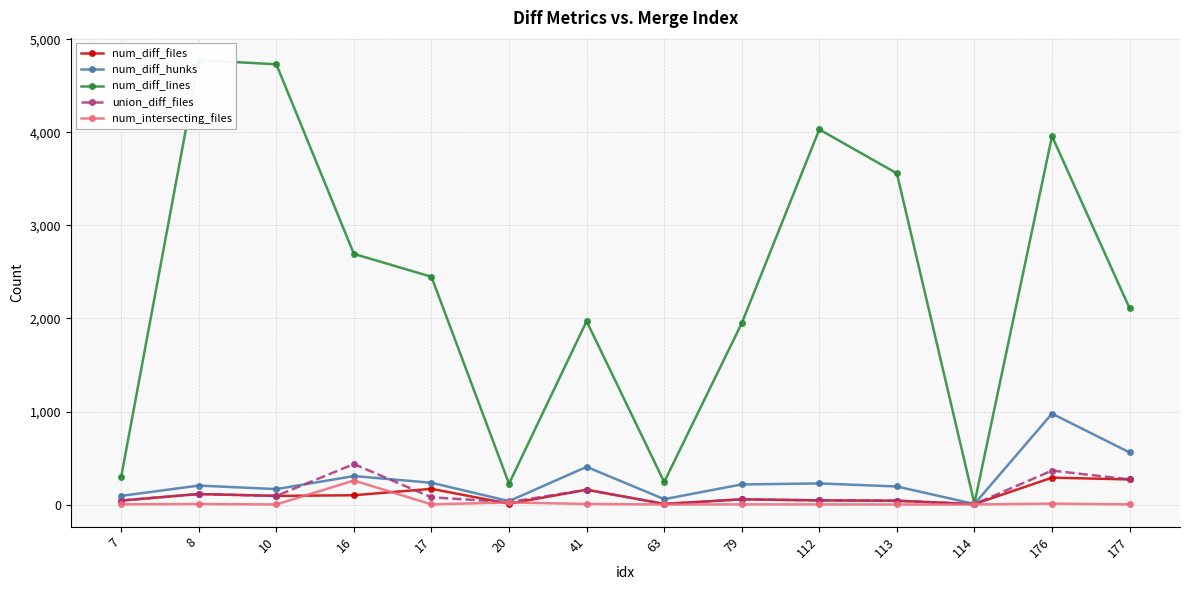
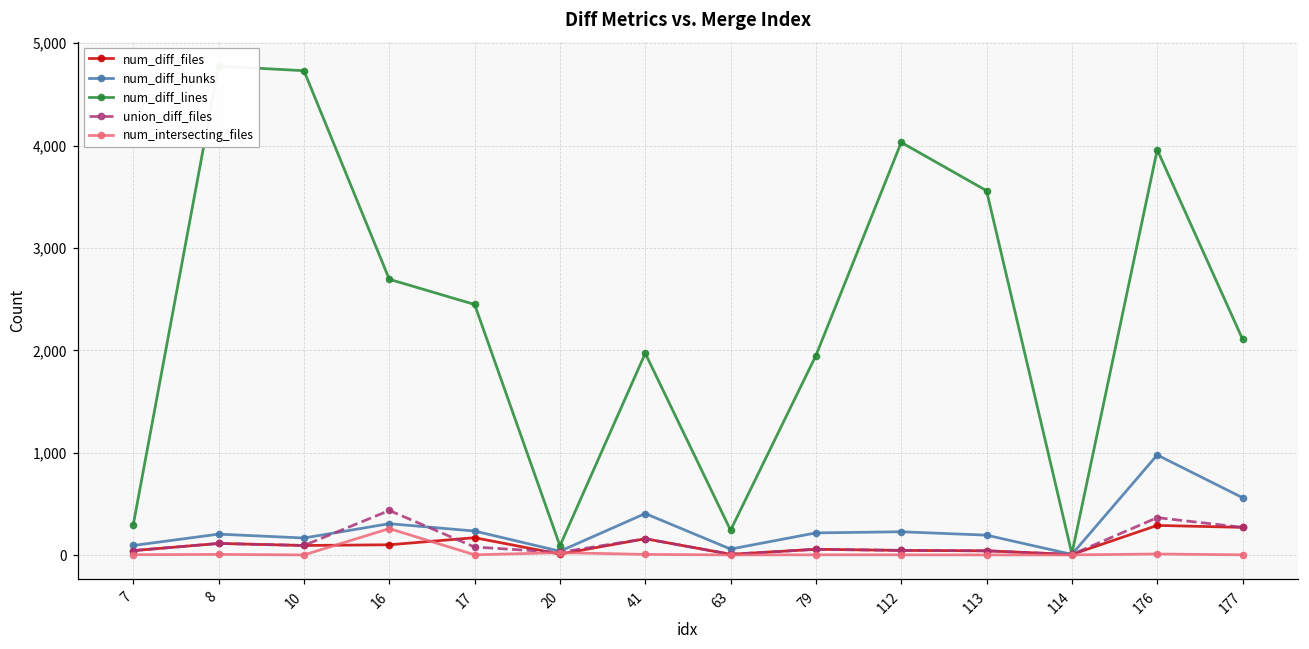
num_diff_lines, 20: 200 -> 100
